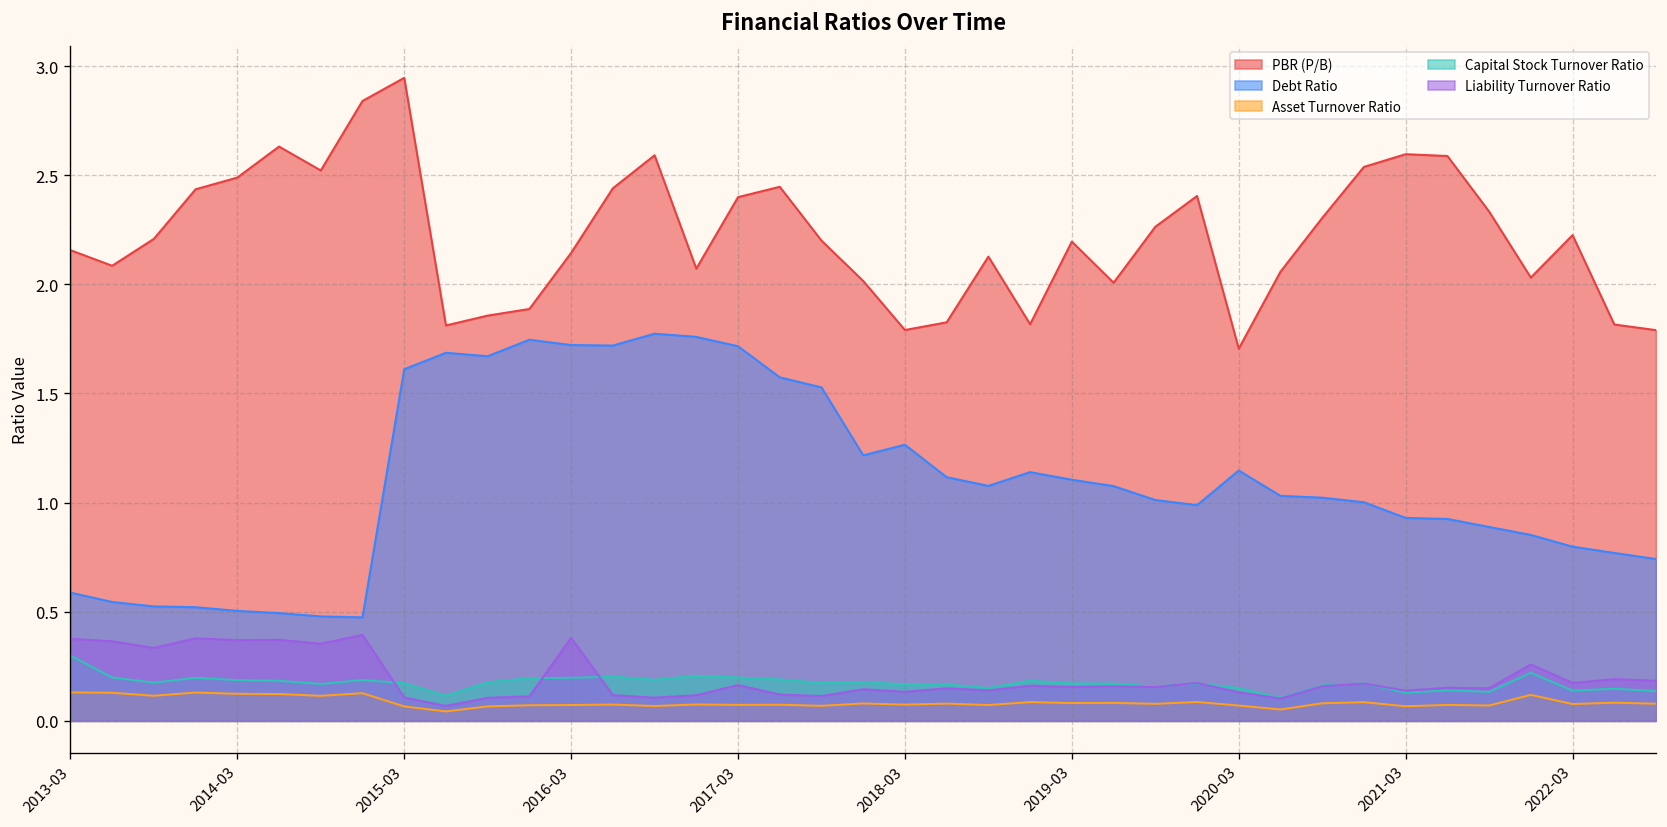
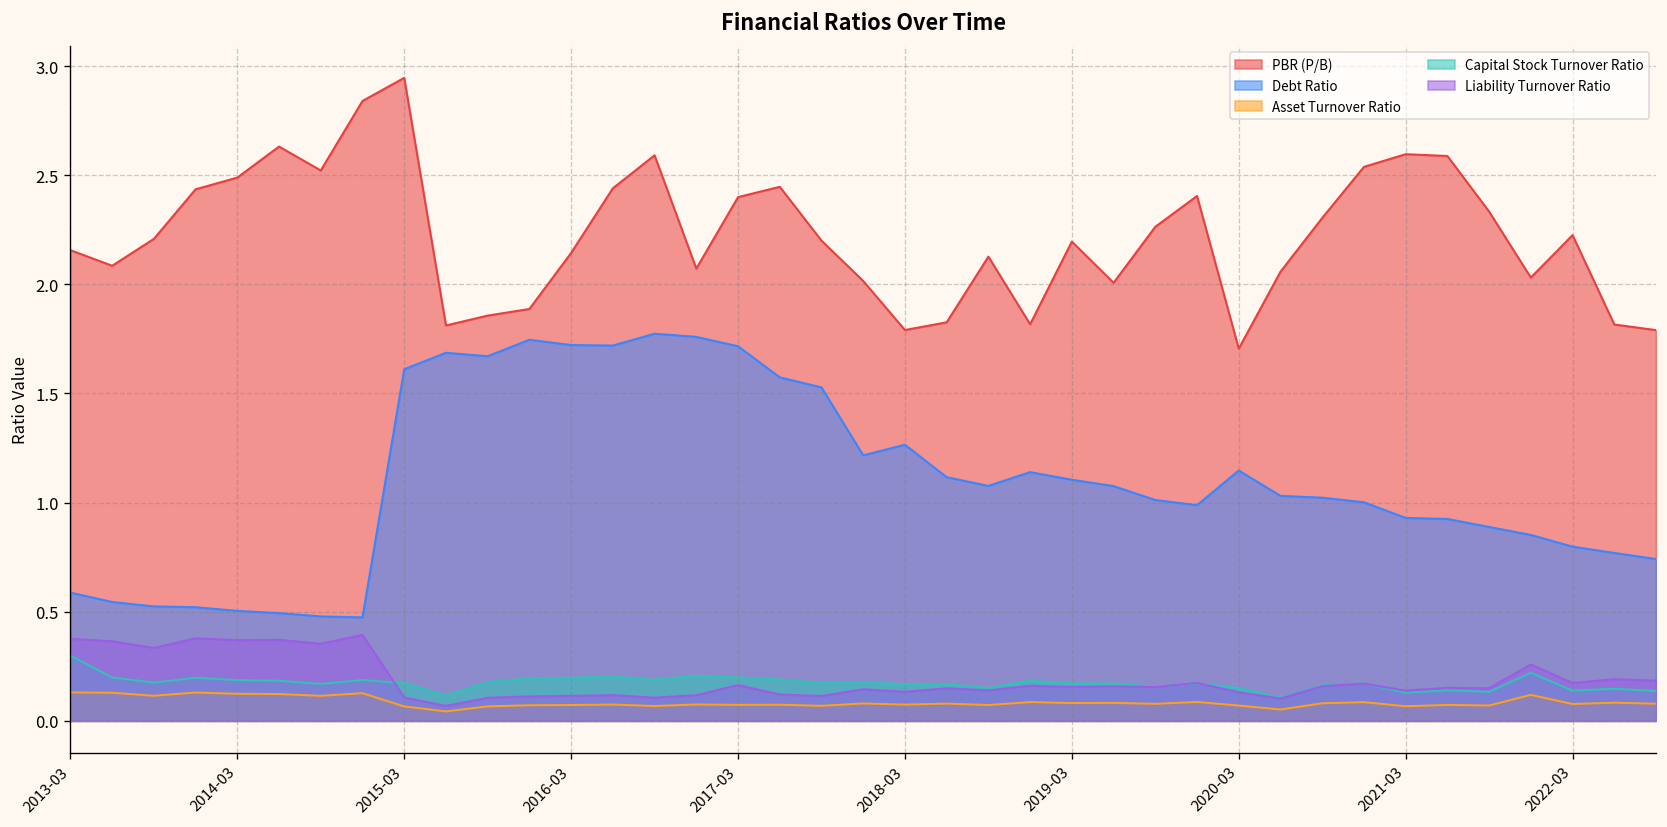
Liability Turnover Ratio, 2016-03: 0.38 -> 0.11
